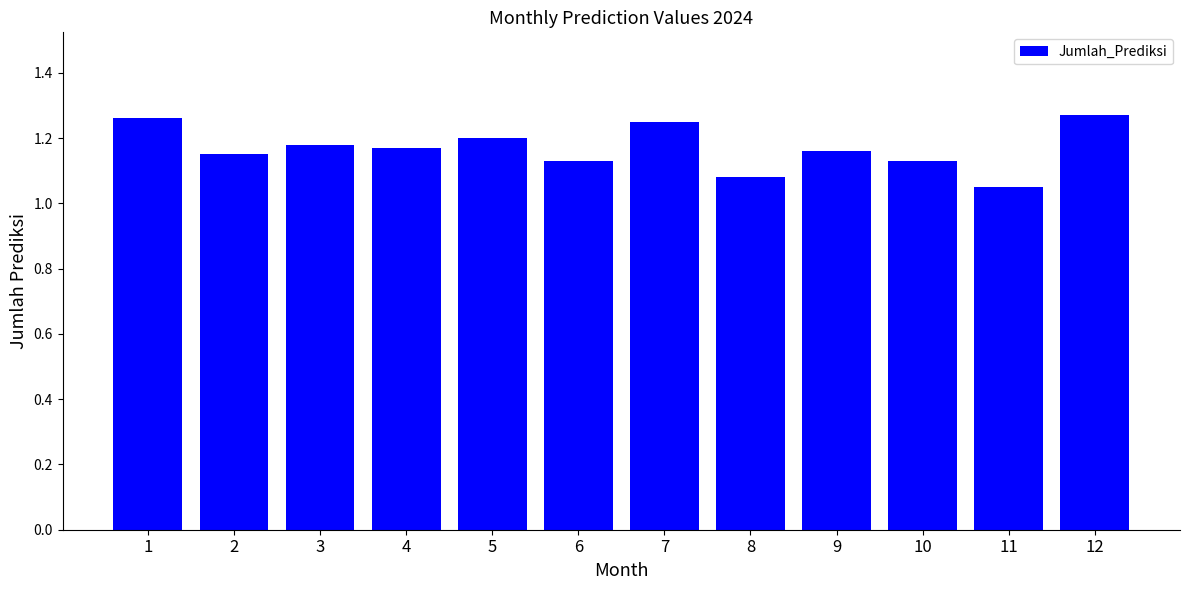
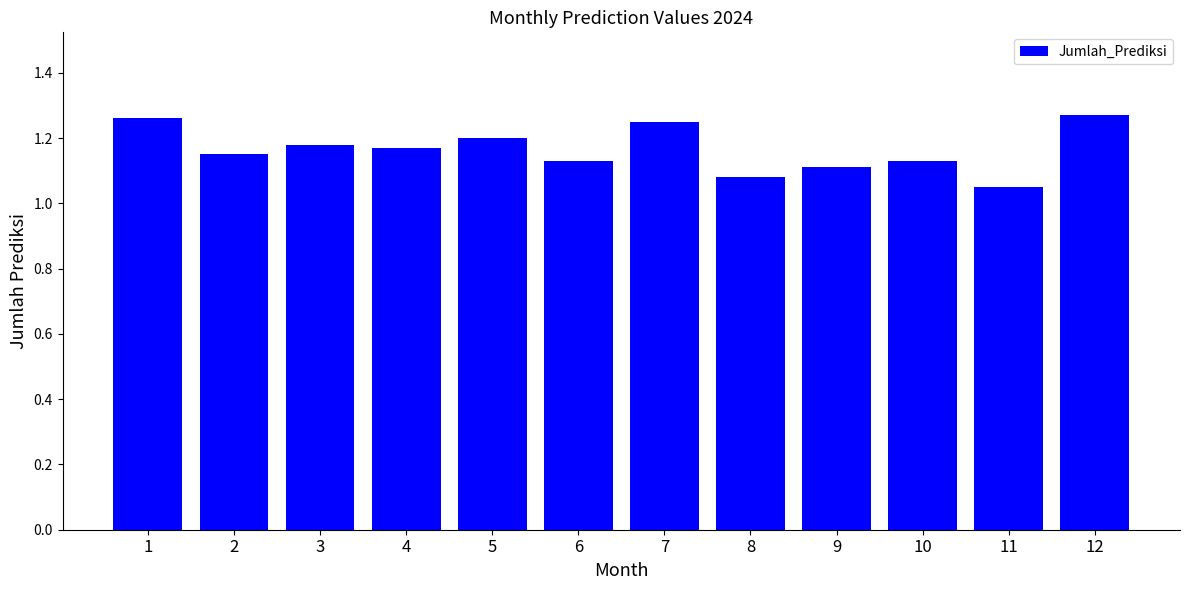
9: 1.16 -> 1.11
